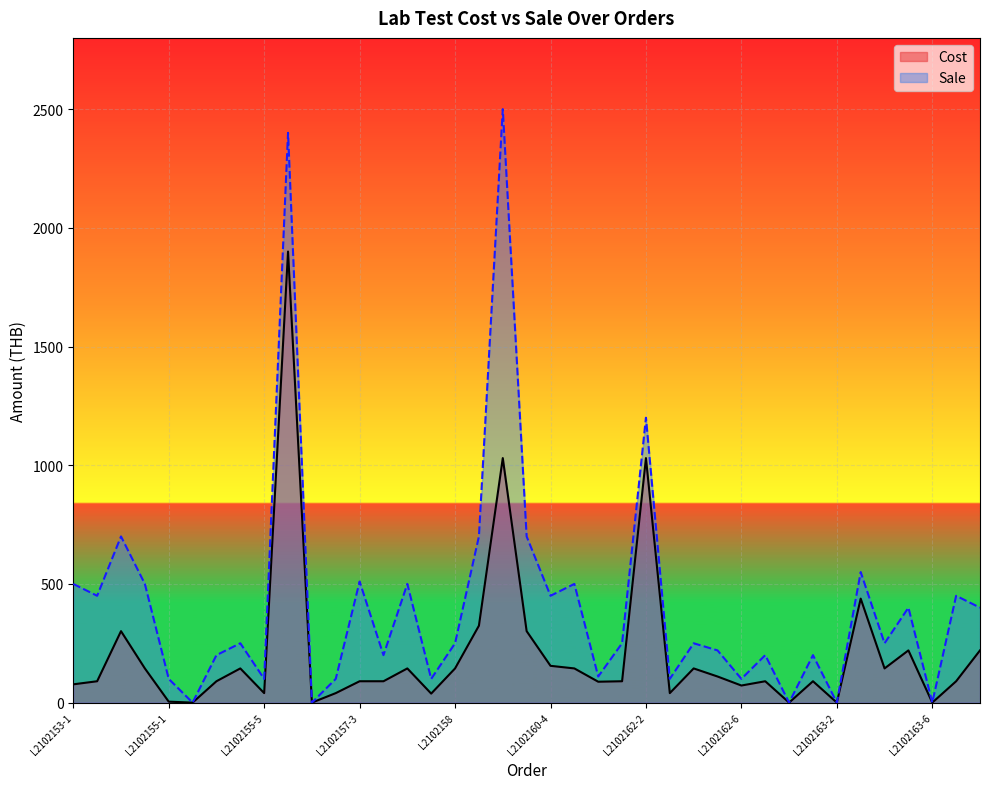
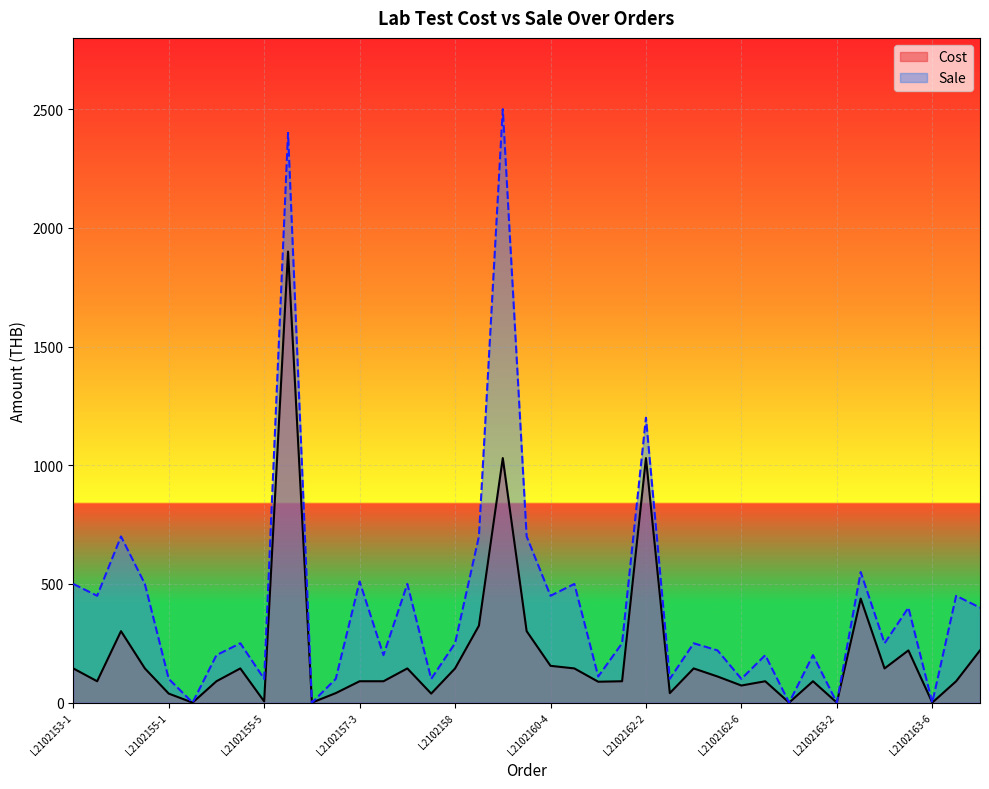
Cost, L2102153-1: 80 -> 140
Cost, L2102155-1: 0 -> 40
Cost, L2102155-5: 40 -> 10
